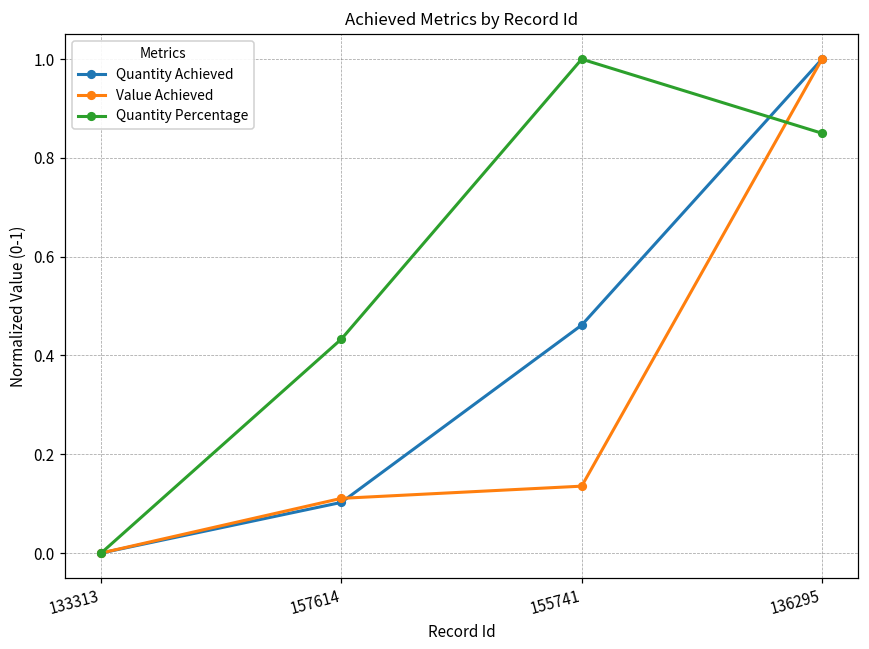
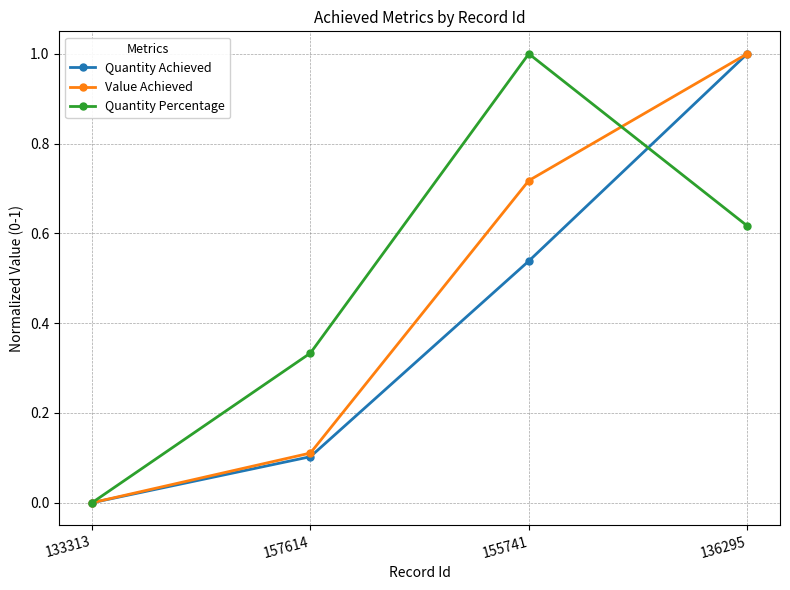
Quantity Percentage, 157614: 0.43 -> 0.33
Quantity Achieved, 155741: 0.46 -> 0.54
Value Achieved, 155741: 0.14 -> 0.72
Quantity Percentage, 136295: 0.85 -> 0.62
